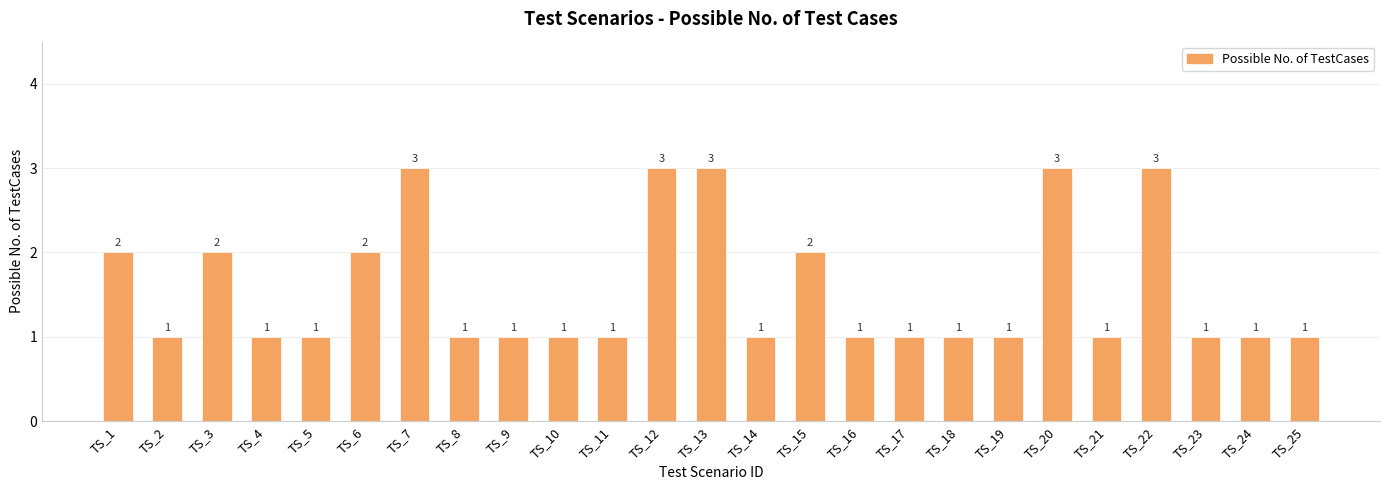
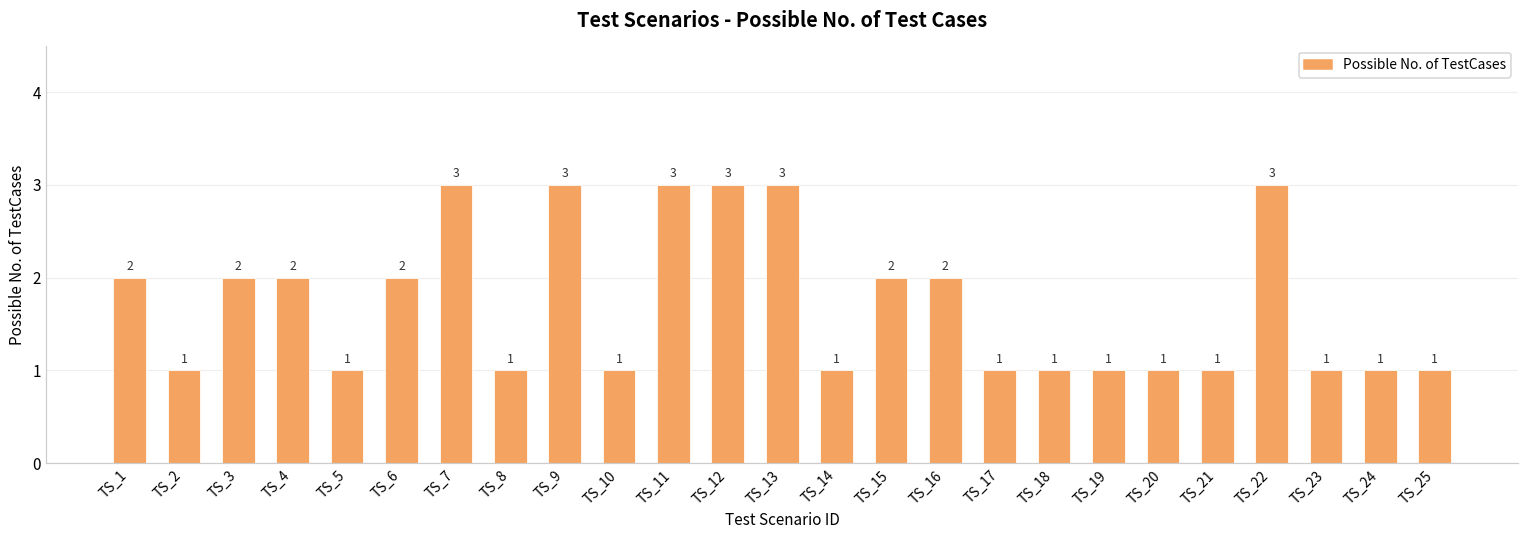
TS_4: 1 -> 2
TS_9: 1 -> 3
TS_11: 1 -> 3
TS_16: 1 -> 2
TS_20: 3 -> 1
